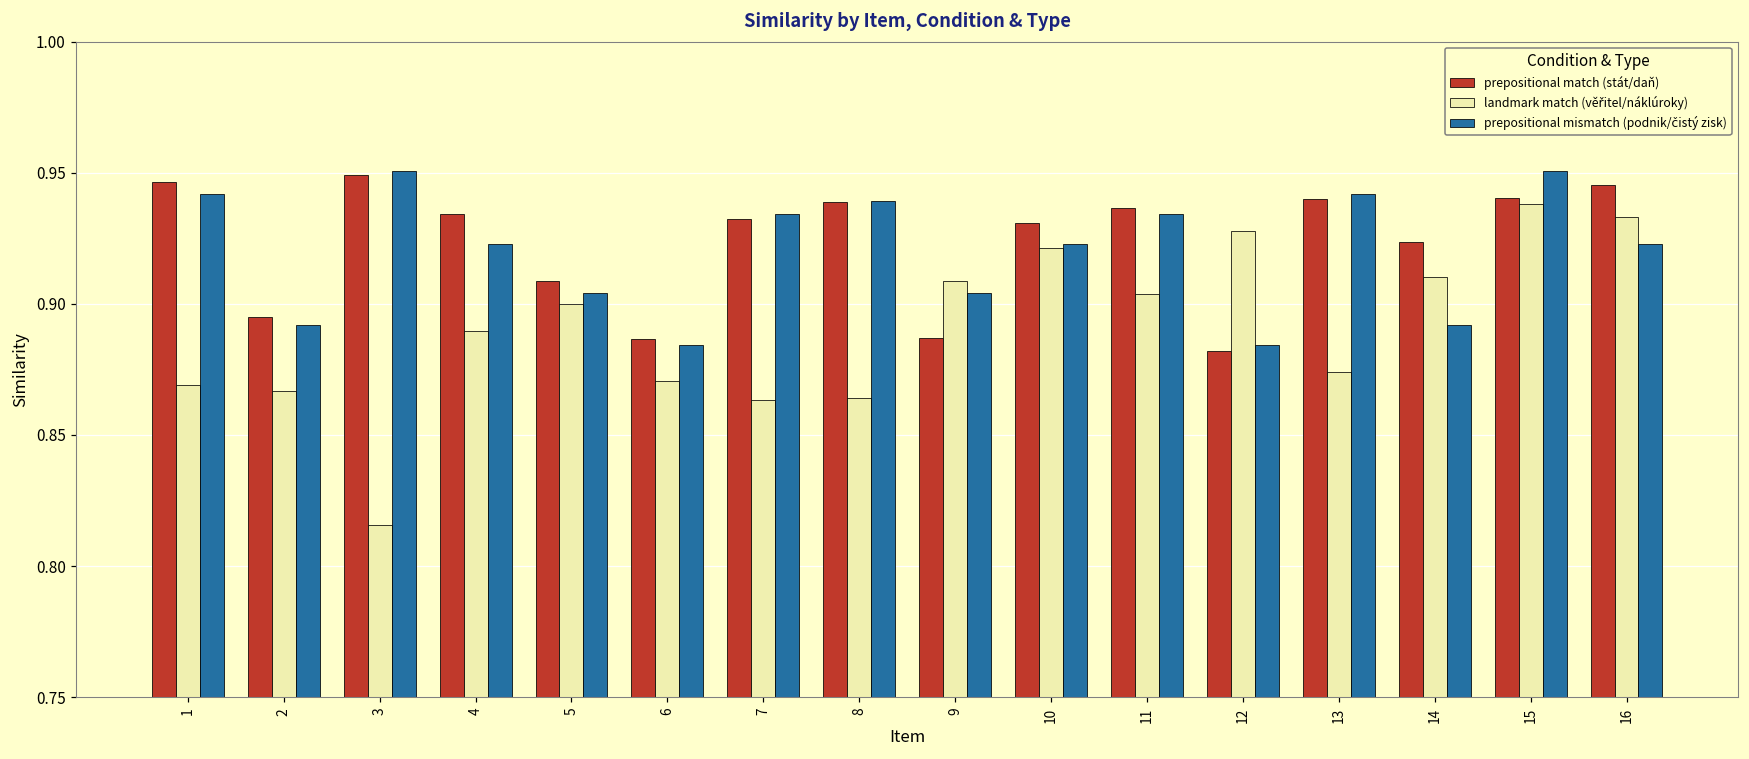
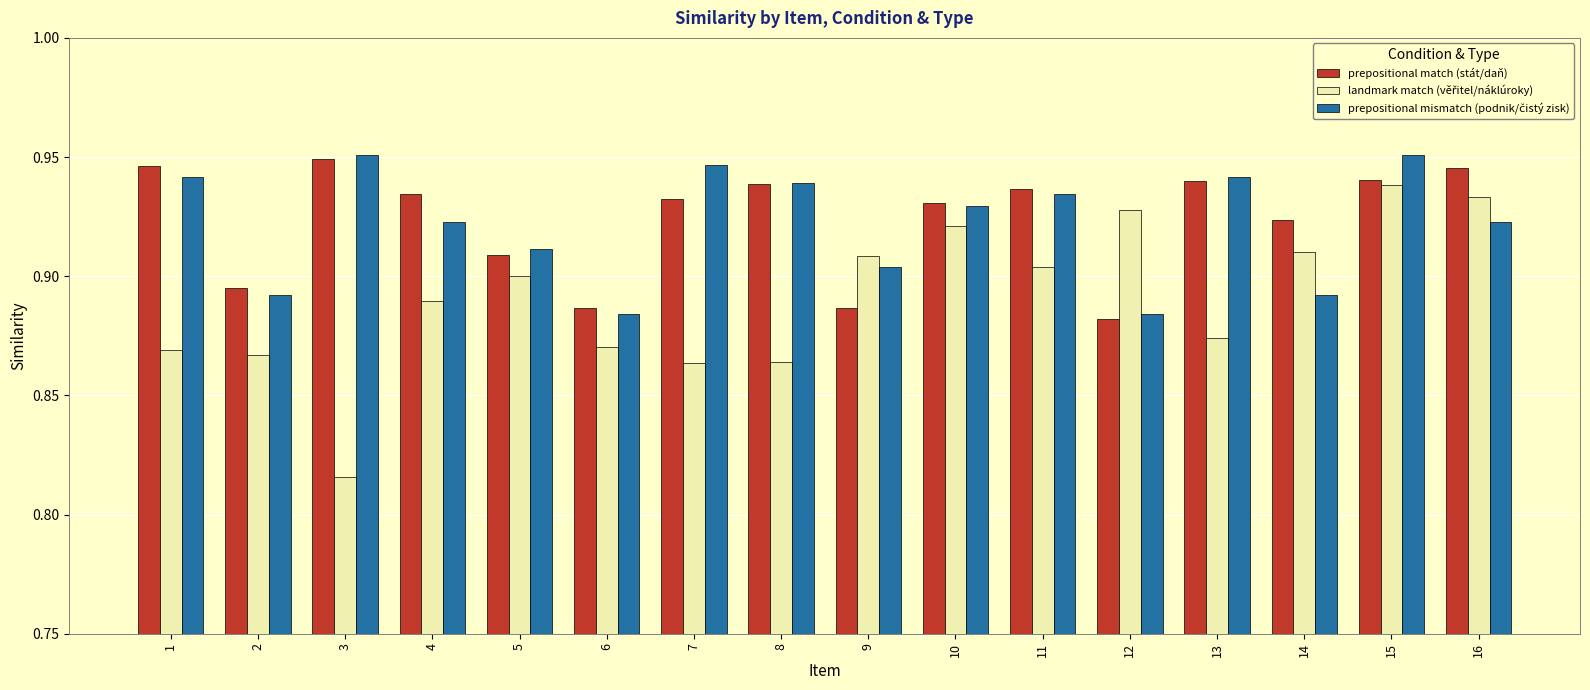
prepositional mismatch (podnik/čistý zisk), 5: 0.904 -> 0.911
prepositional mismatch (podnik/čistý zisk), 7: 0.934 -> 0.947
prepositional mismatch (podnik/čistý zisk), 10: 0.923 -> 0.929
